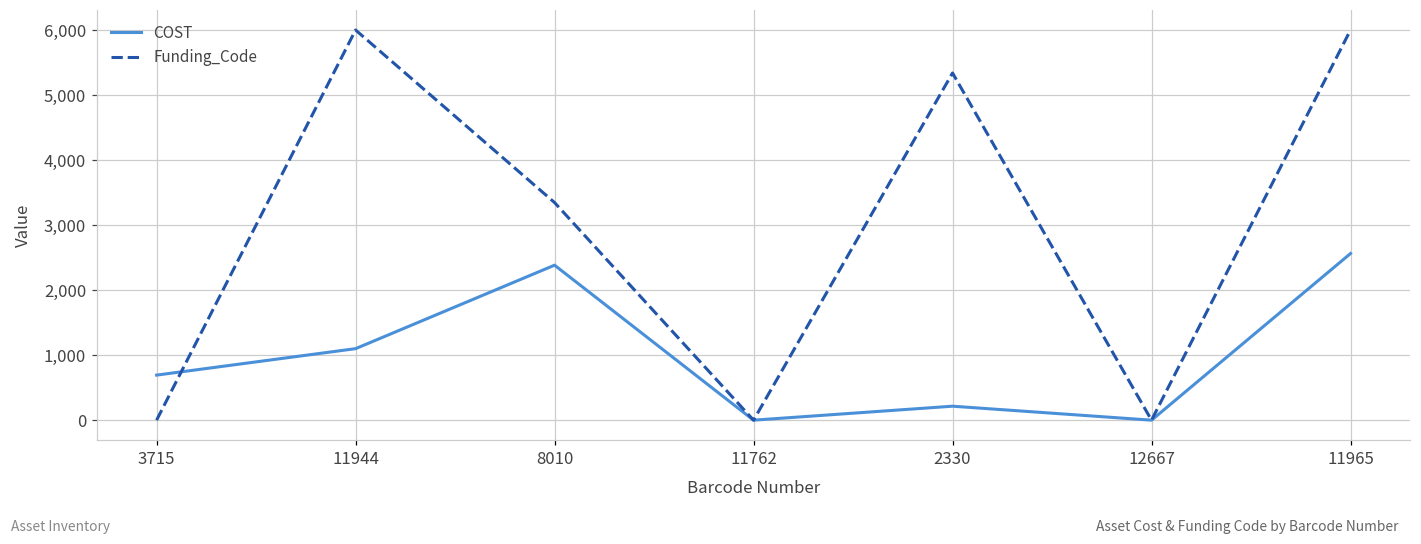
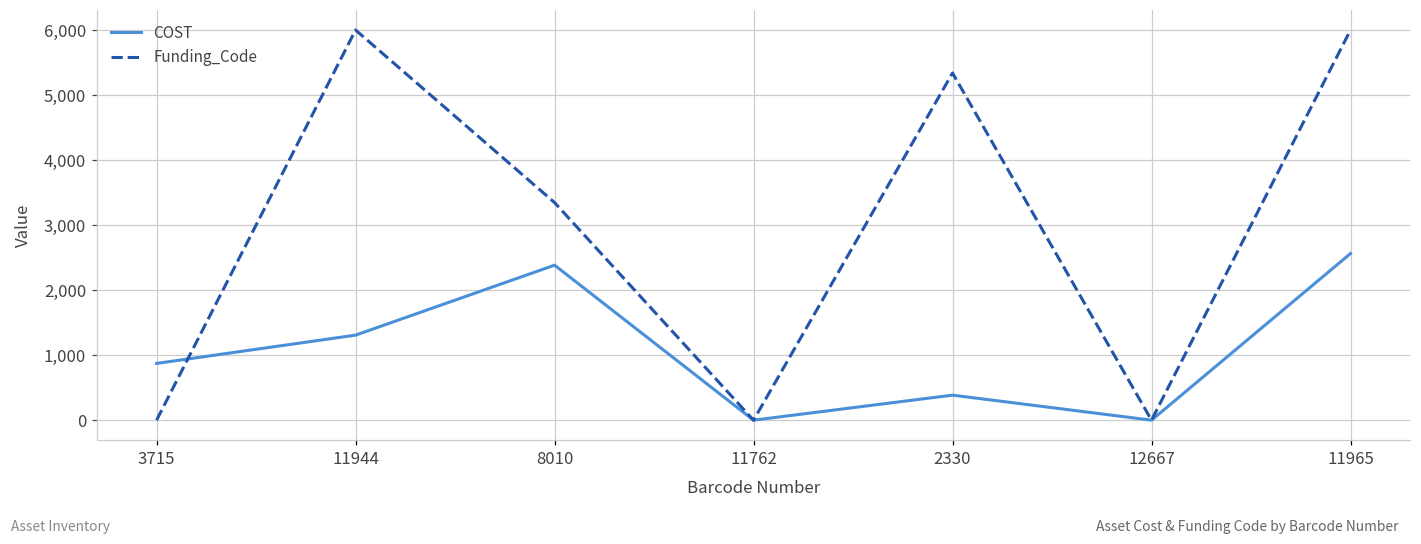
COST, 3715: 700 -> 900
COST, 11944: 1,100 -> 1,300
COST, 2330: 200 -> 400
